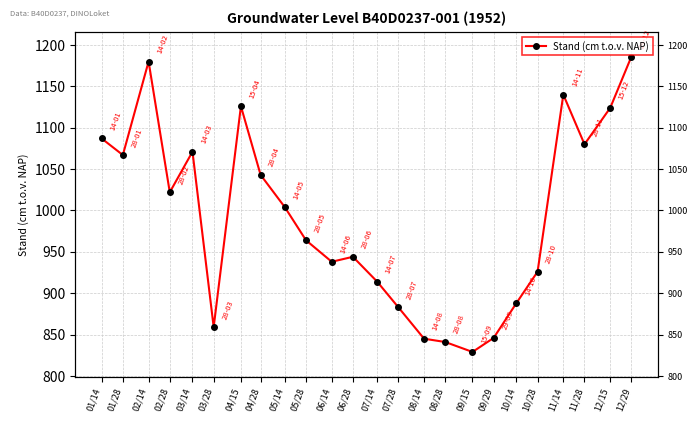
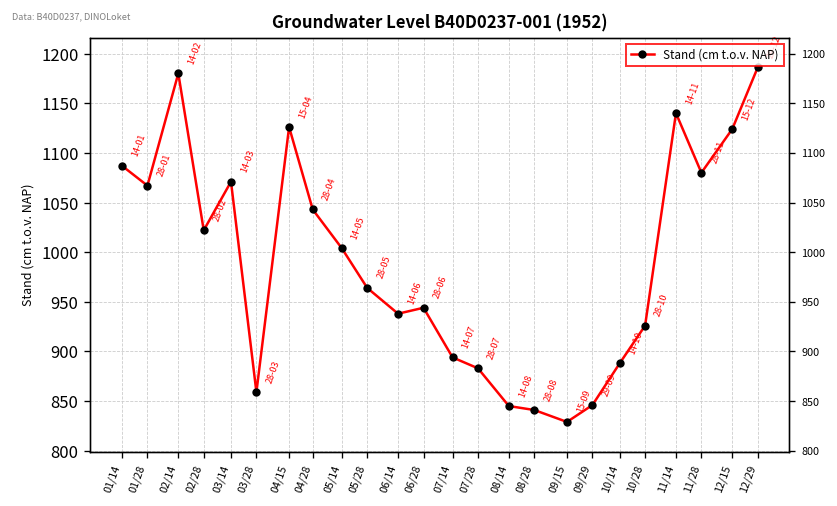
07/14: 910 -> 890
